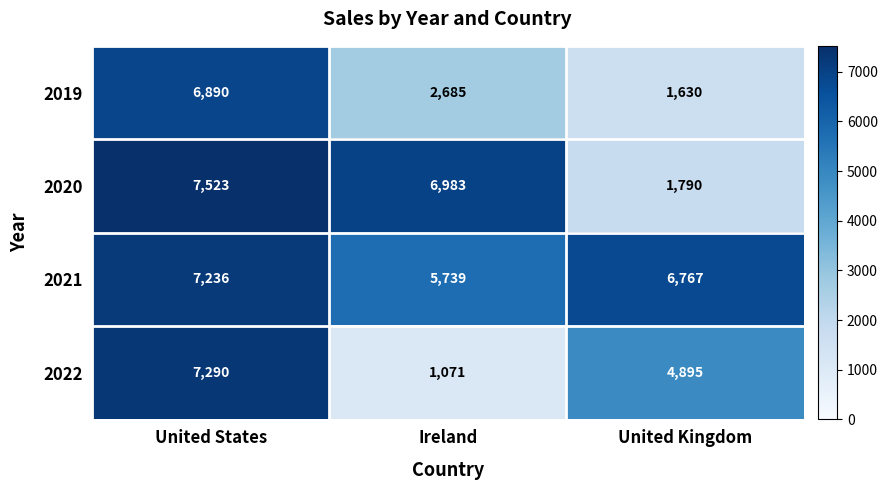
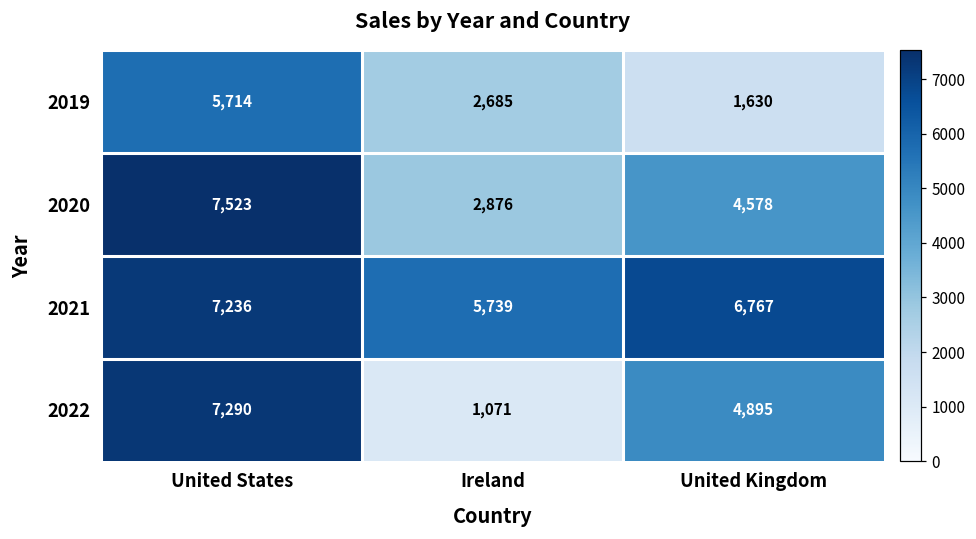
2019, United States: 6,890 -> 5,714
2020, Ireland: 6,983 -> 2,876
2020, United Kingdom: 1,790 -> 4,578
